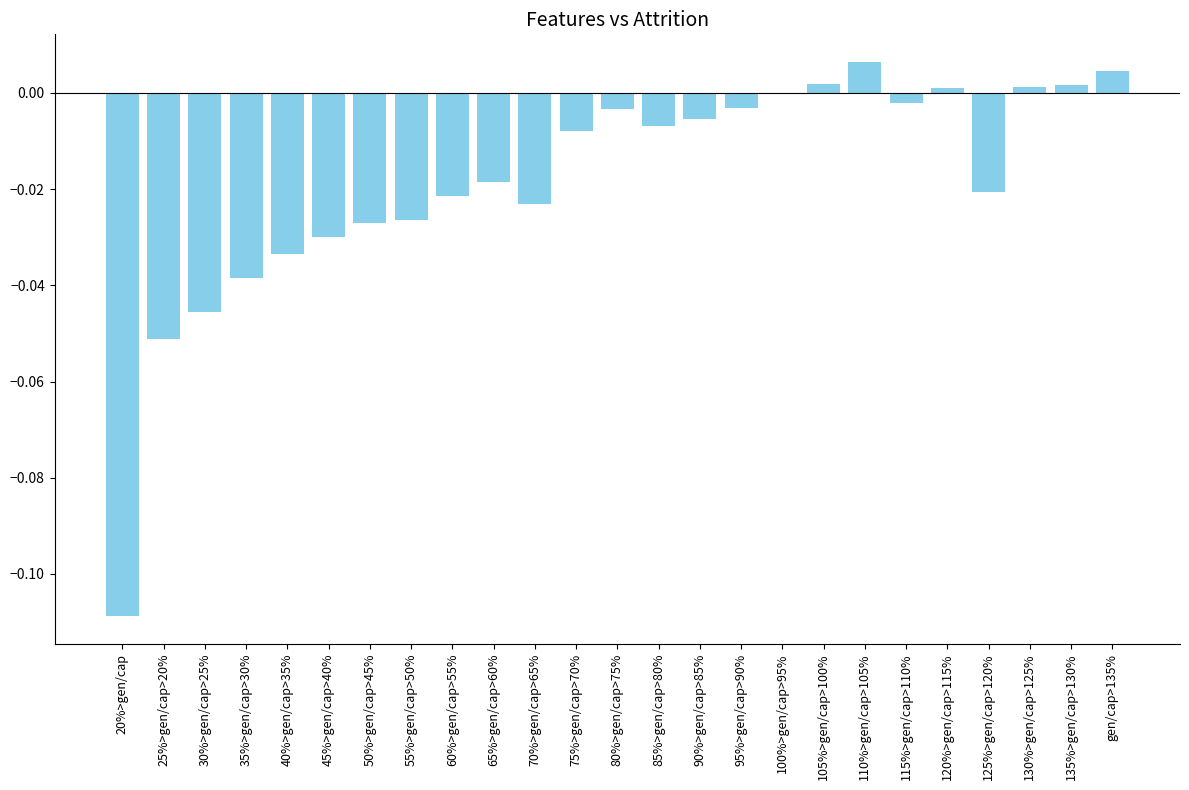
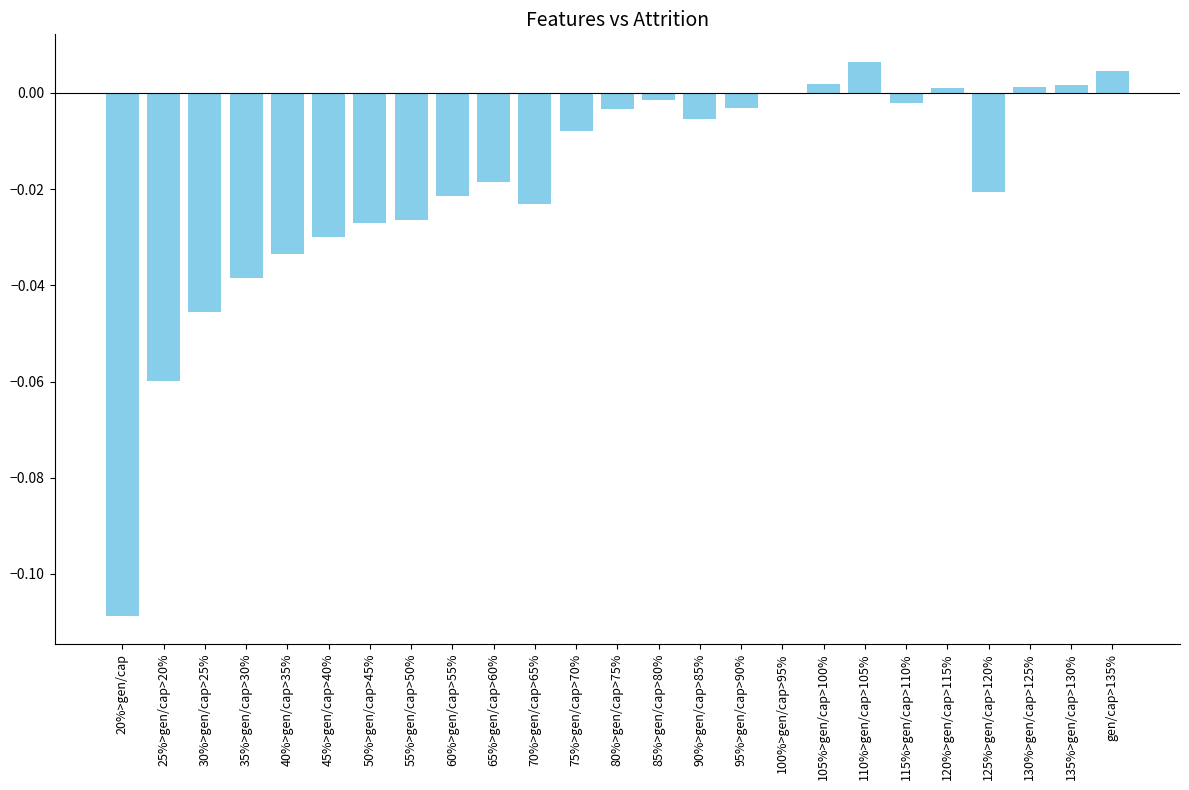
25%>gen/cap>20%: -0.051 -> -0.060
85%>gen/cap>80%: -0.007 -> -0.002
